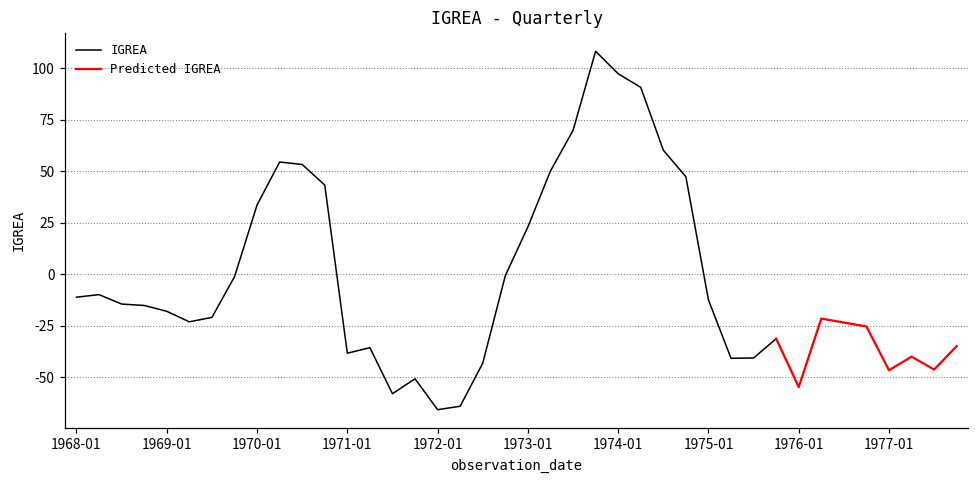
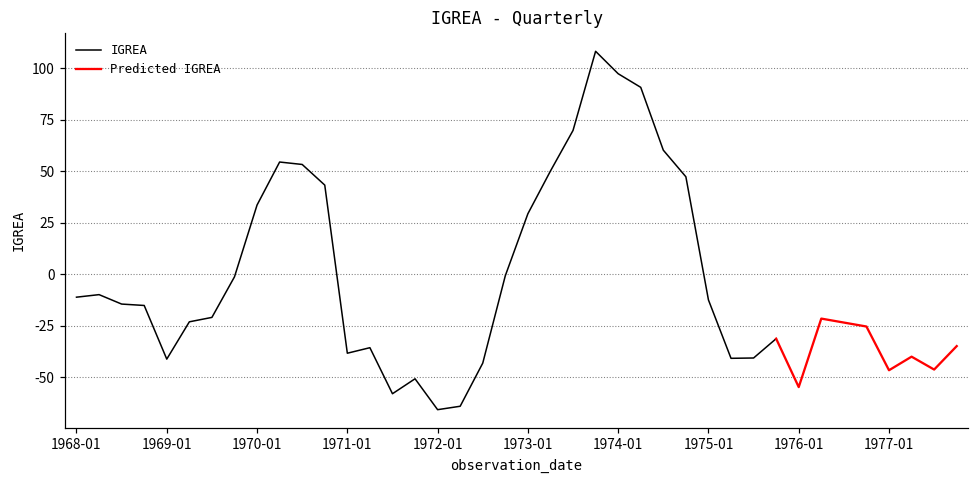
IGREA, 1969-01: -18 -> -41
IGREA, 1973-01: 23 -> 29
